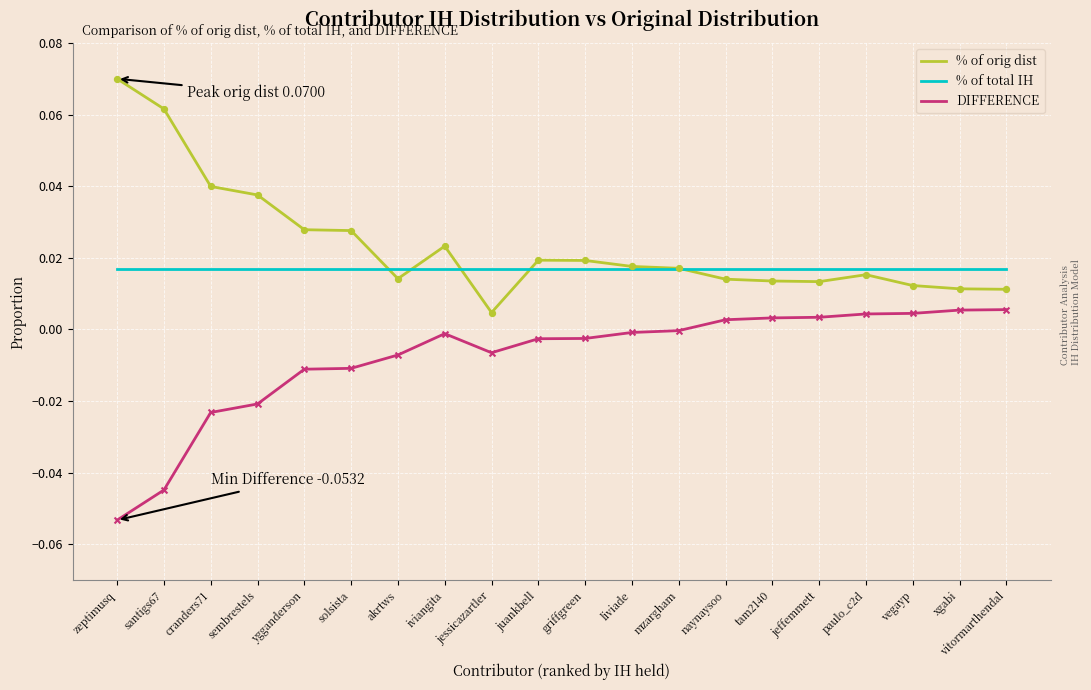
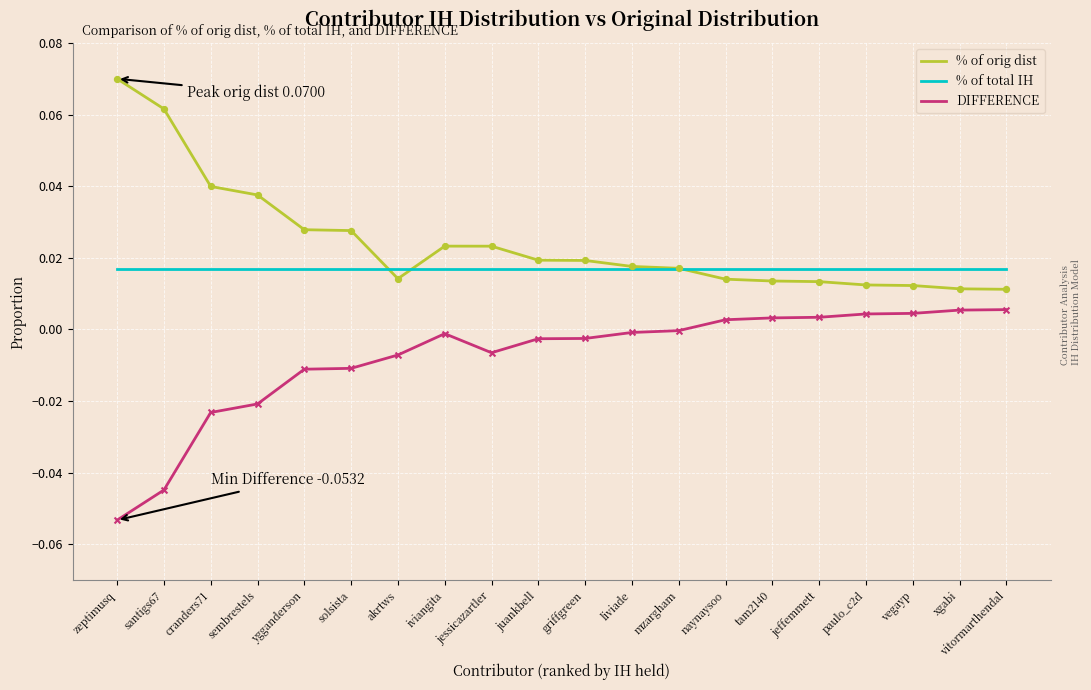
% of orig dist, jessicazartler: 0.005 -> 0.023
% of orig dist, paulo_c2d: 0.015 -> 0.012
